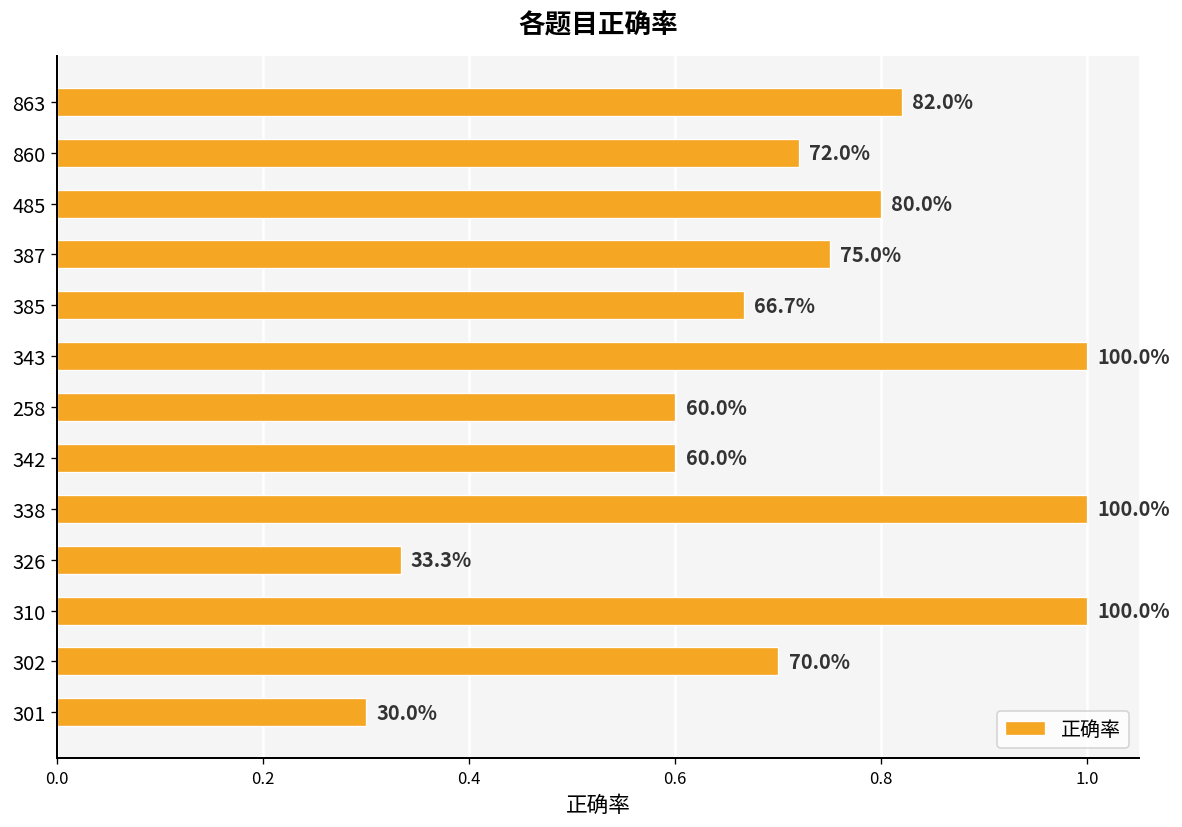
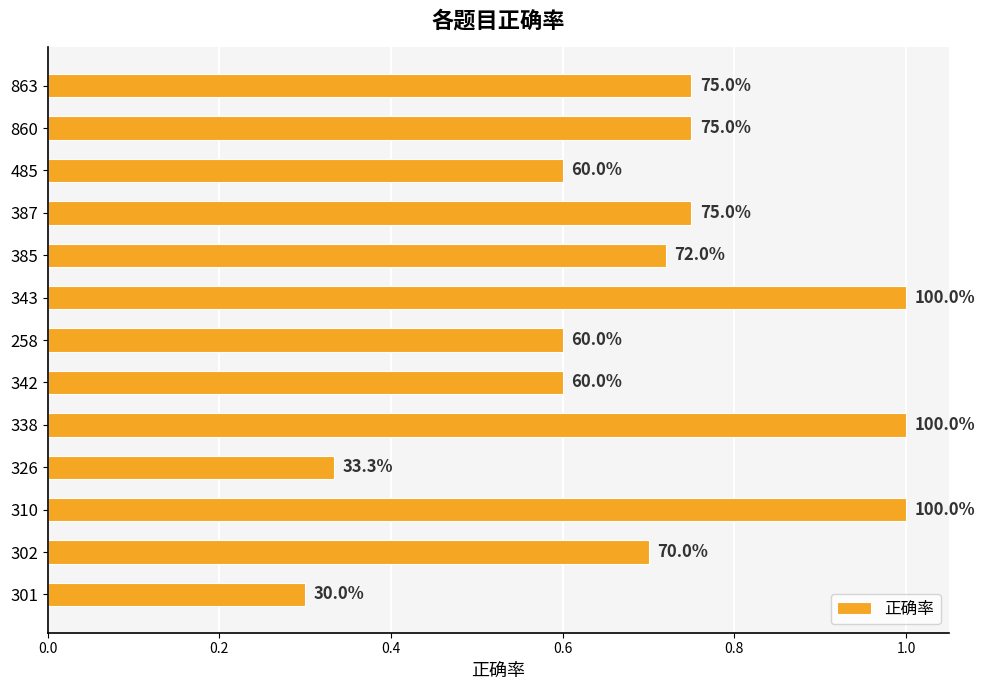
863: 82.0% -> 75.0%
860: 72.0% -> 75.0%
485: 80.0% -> 60.0%
385: 66.7% -> 72.0%
